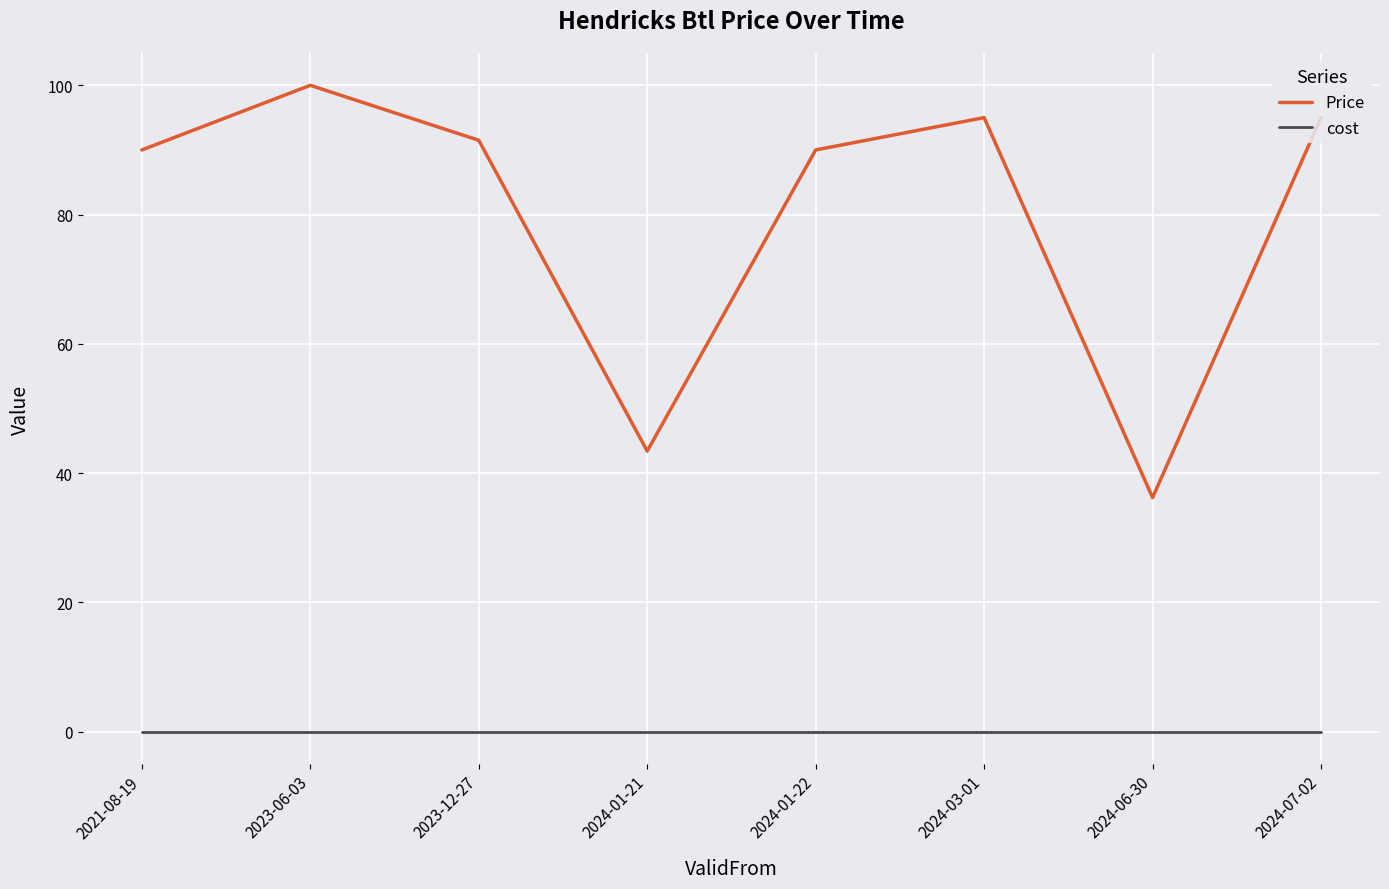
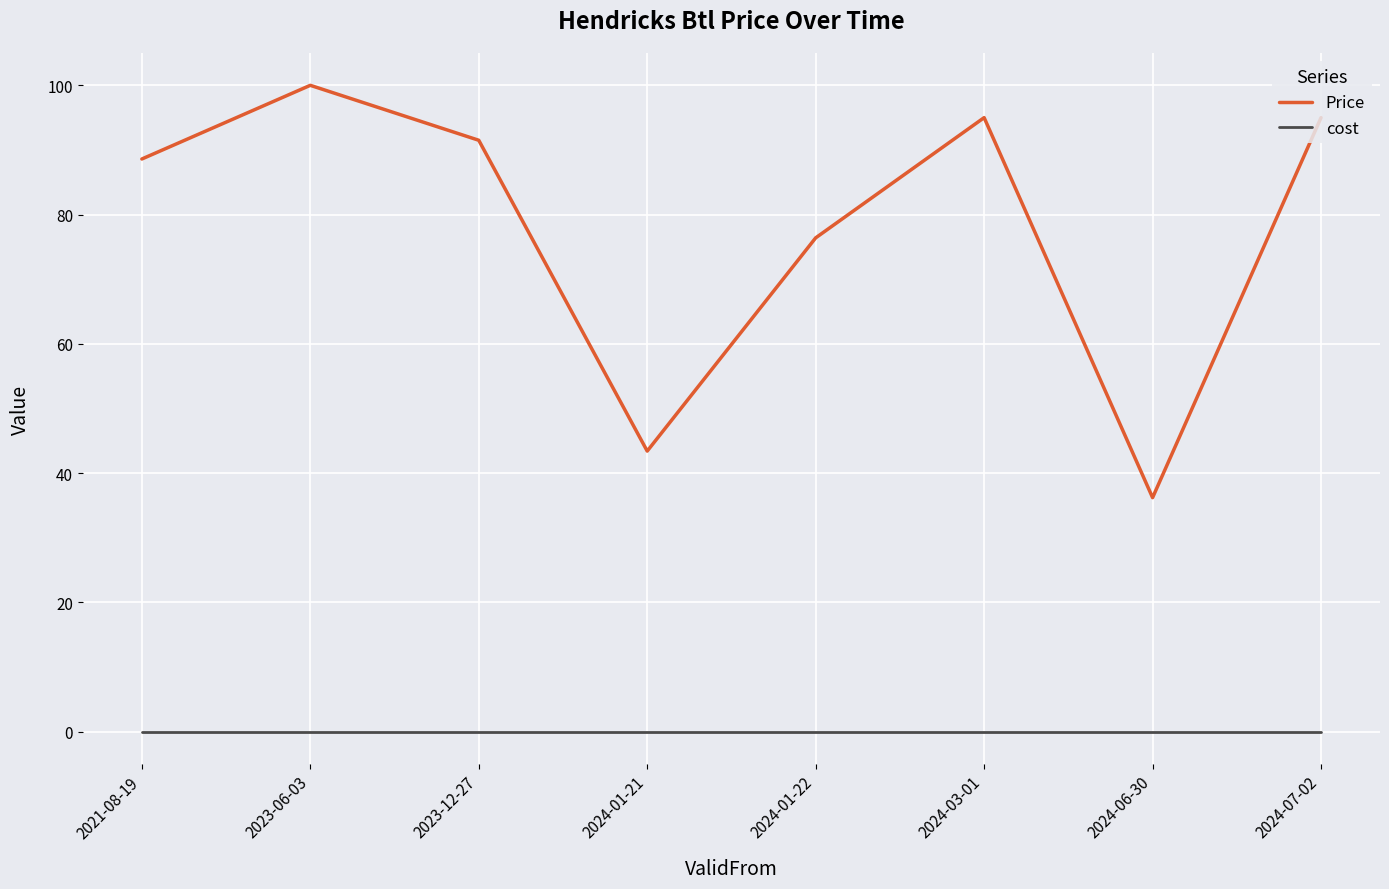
Price, 2021-08-19: 90 -> 89
Price, 2024-01-22: 90 -> 76
